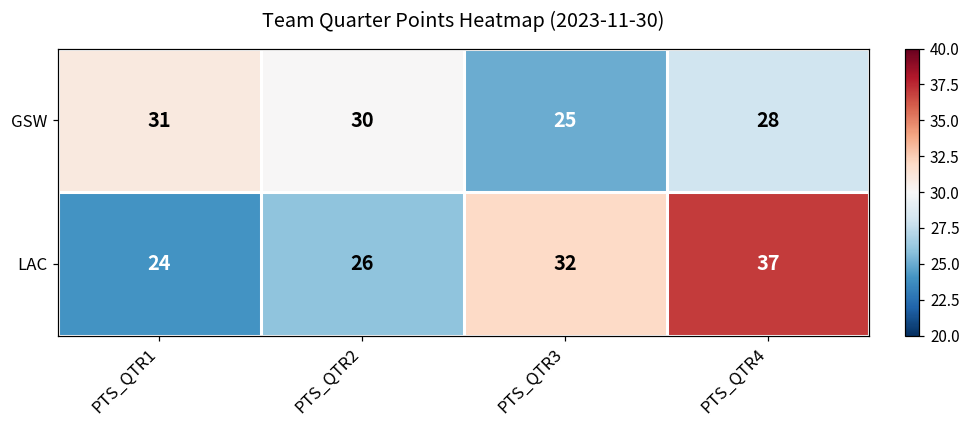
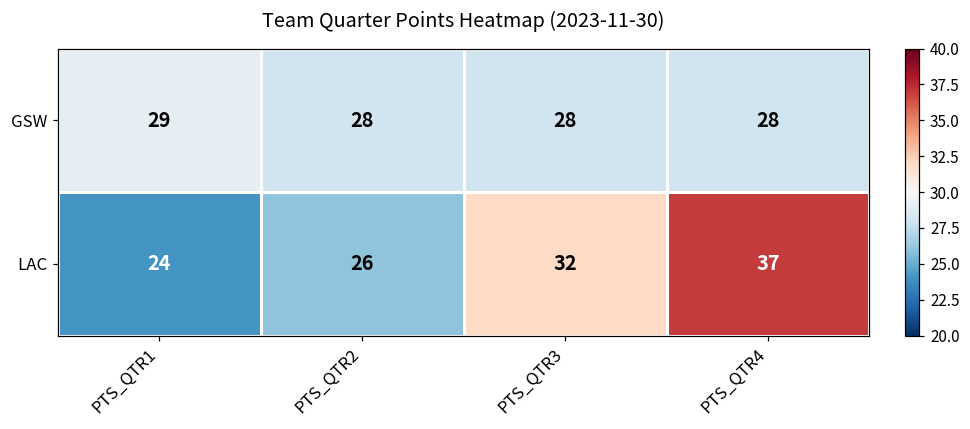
GSW, PTS_QTR1: 31 -> 29
GSW, PTS_QTR2: 30 -> 28
GSW, PTS_QTR3: 25 -> 28
